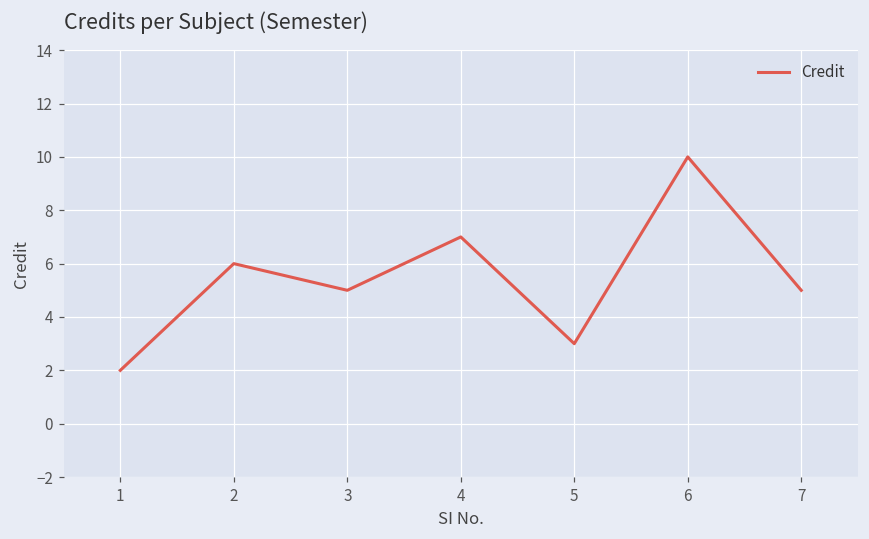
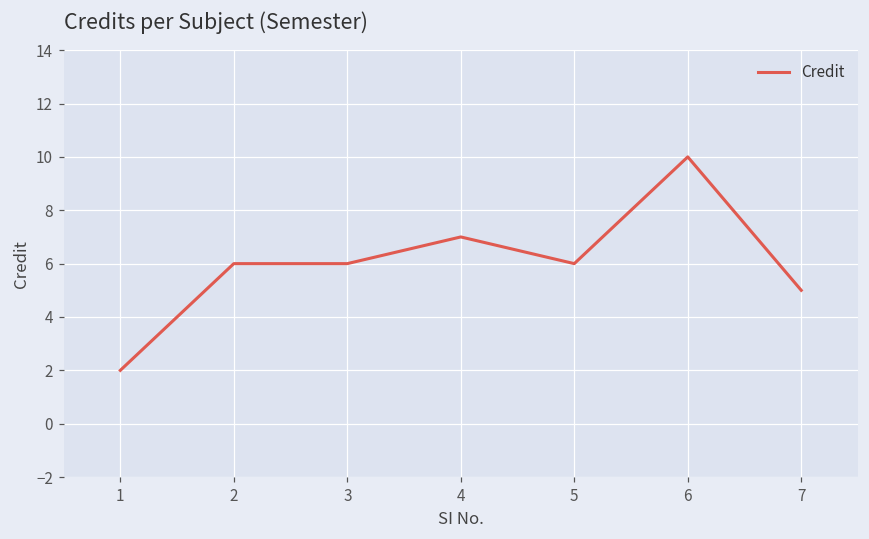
3: 5 -> 6
5: 3 -> 6
